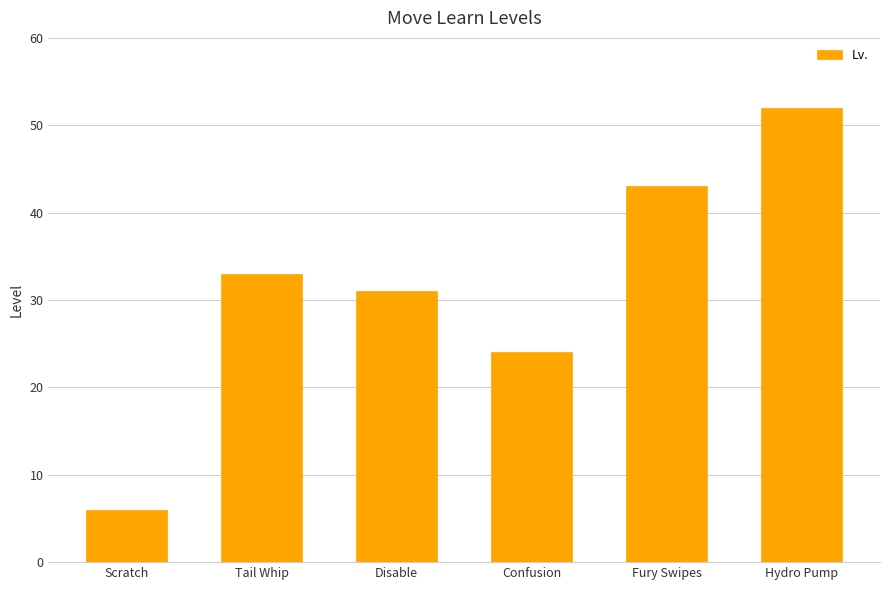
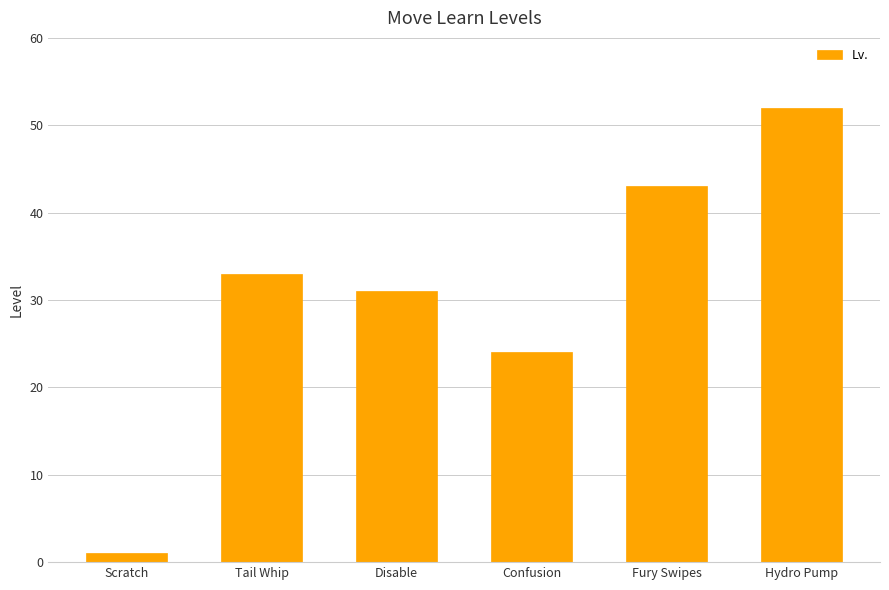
Scratch: 6 -> 1
